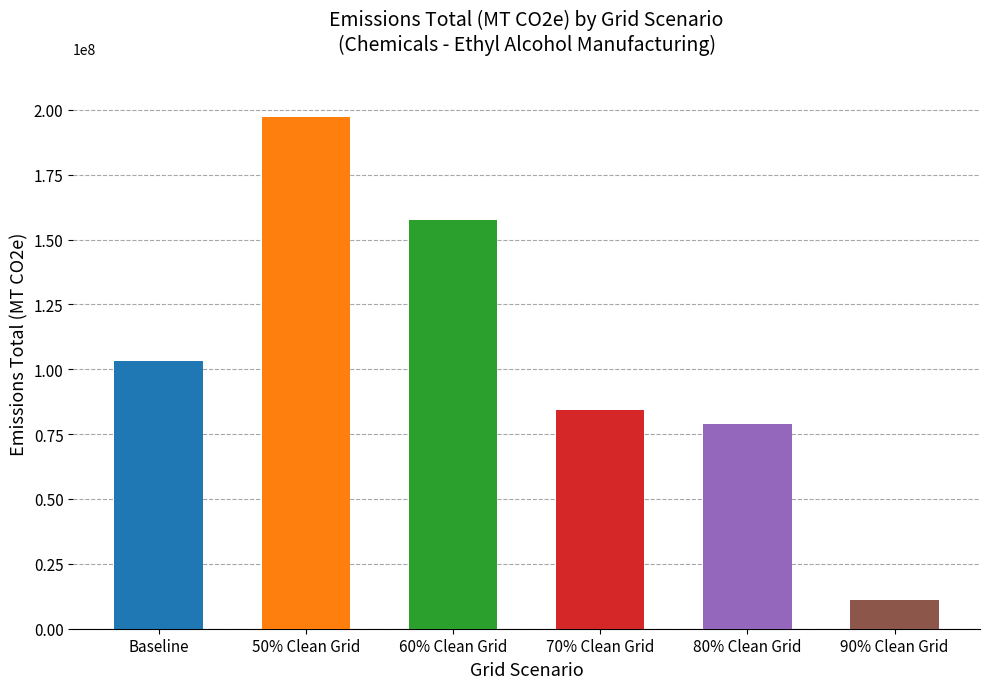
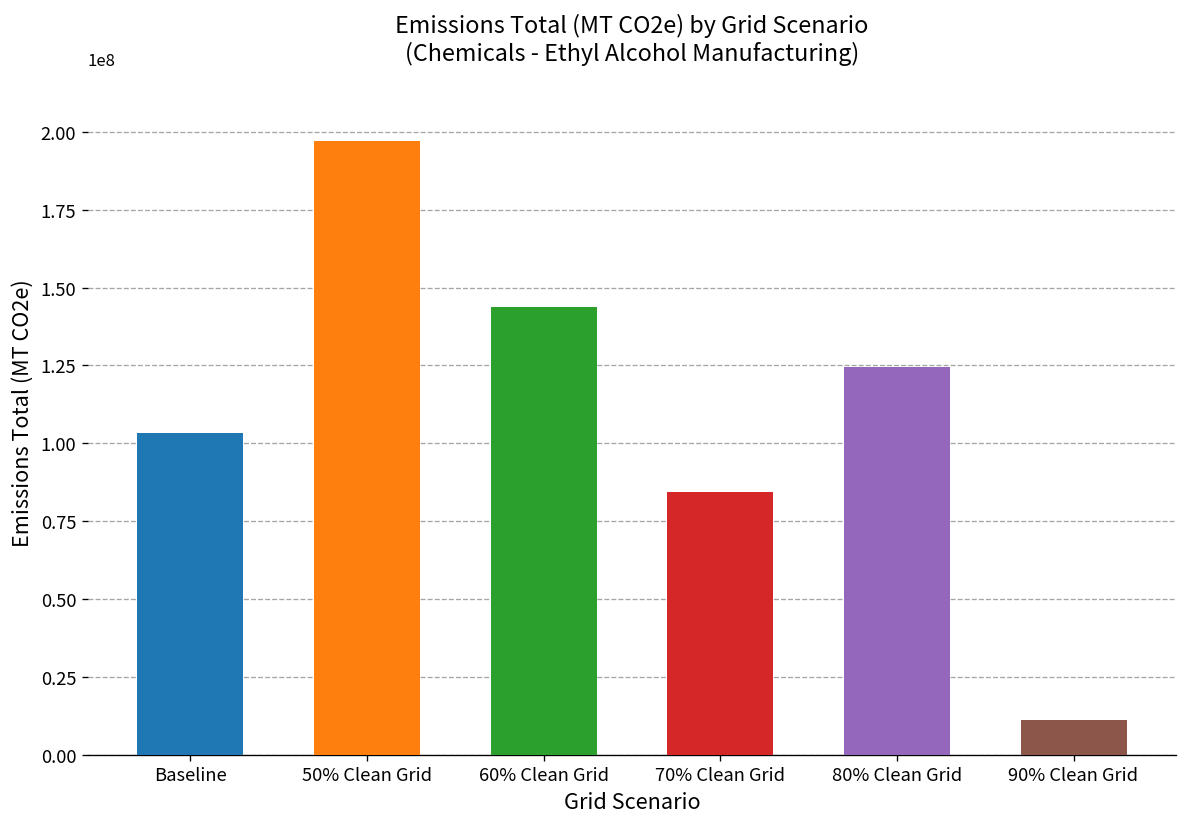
60% Clean Grid: 158000000 -> 144000000
80% Clean Grid: 79000000 -> 125000000
